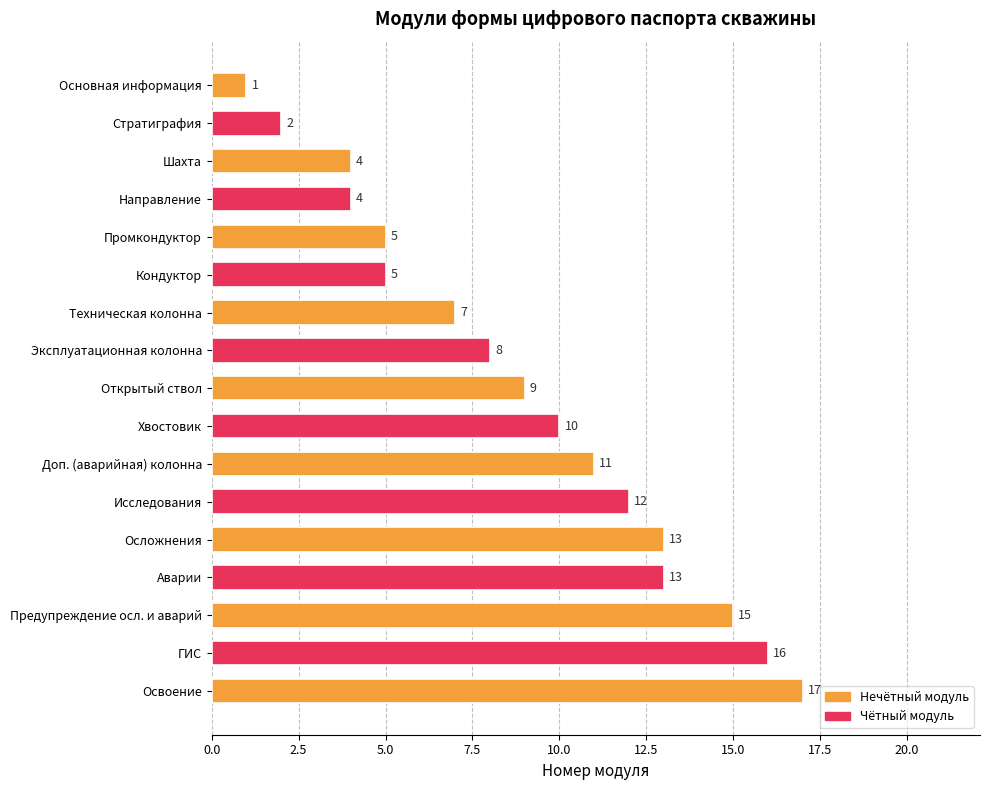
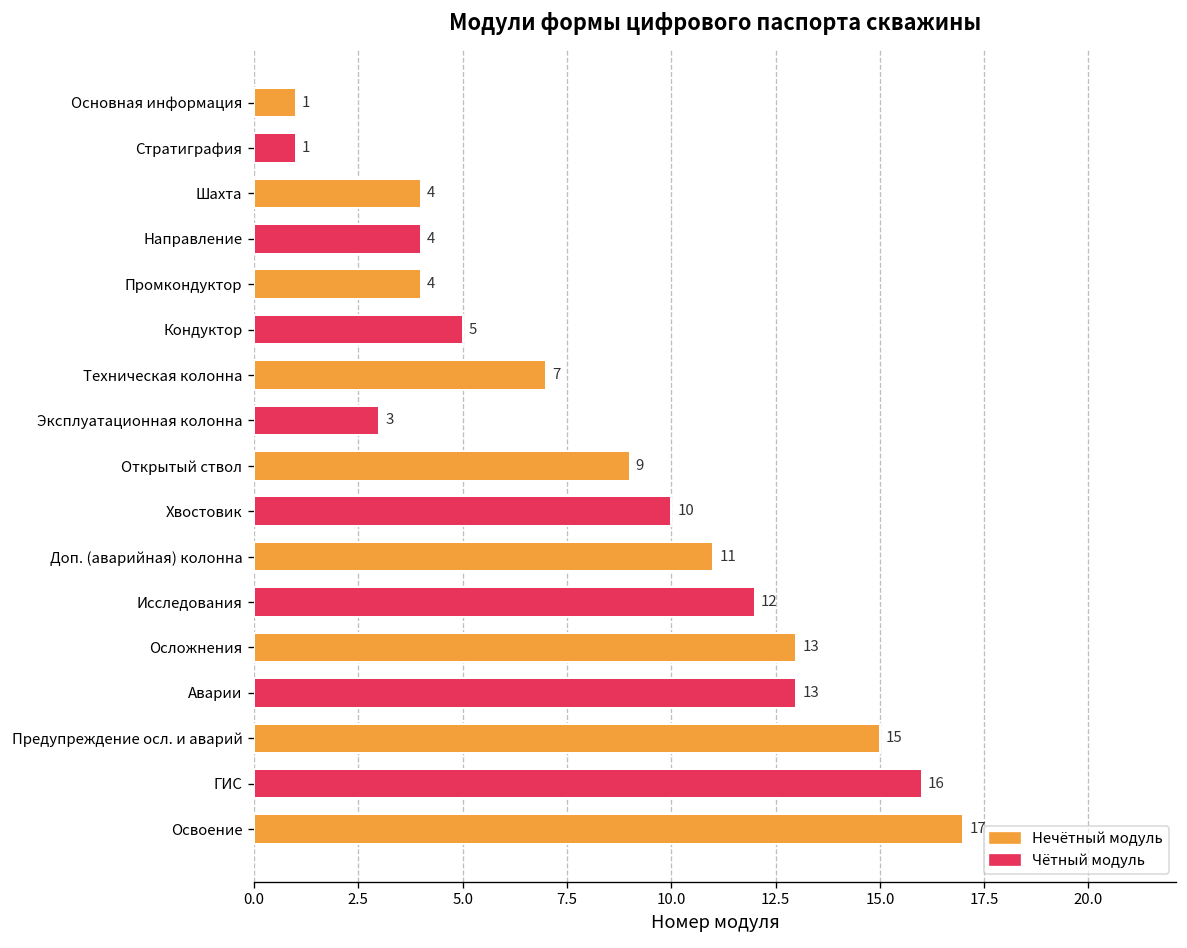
Стратиграфия: 2 -> 1
Промкондуктор: 5 -> 4
Эксплуатационная колонна: 8 -> 3
